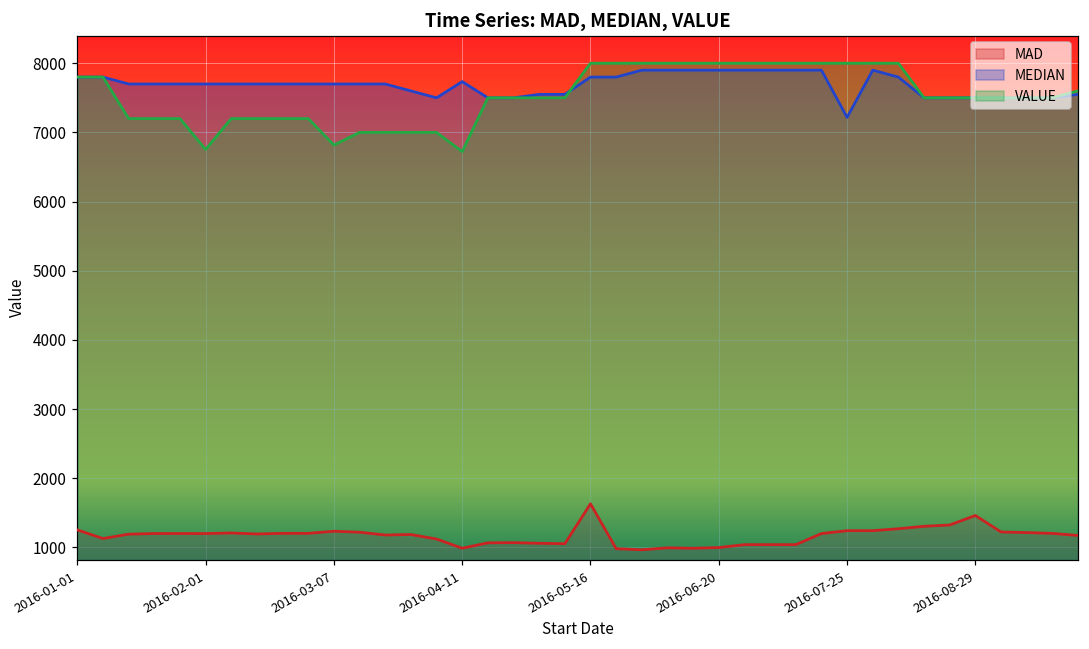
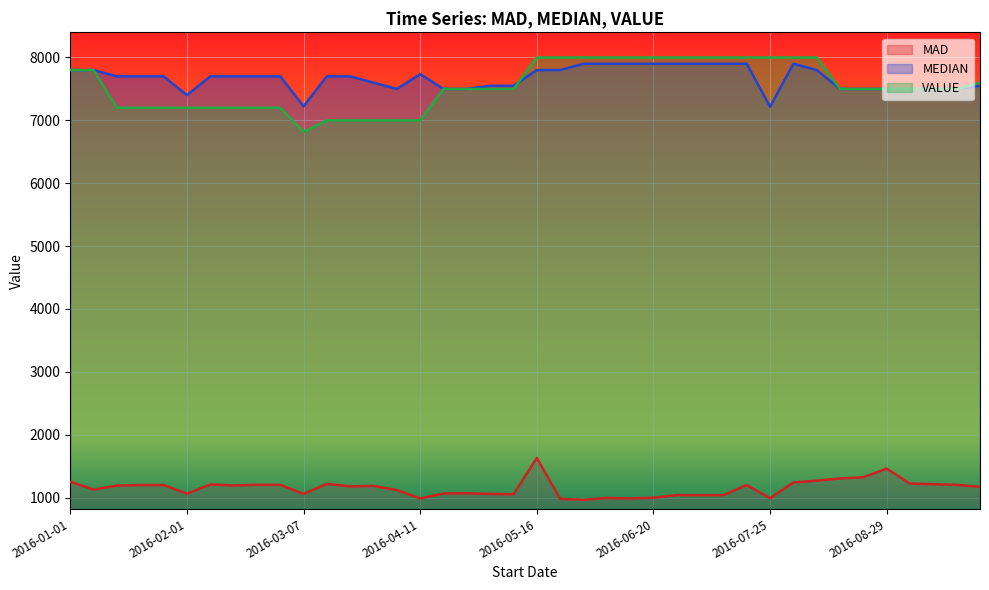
MAD, 2016-02-01: 1200 -> 1100
MEDIAN, 2016-02-01: 7700 -> 7400
VALUE, 2016-02-01: 6800 -> 7200
MAD, 2016-03-07: 1200 -> 1100
MEDIAN, 2016-03-07: 7700 -> 7200
VALUE, 2016-04-11: 6700 -> 7000
MAD, 2016-07-25: 1200 -> 1000
